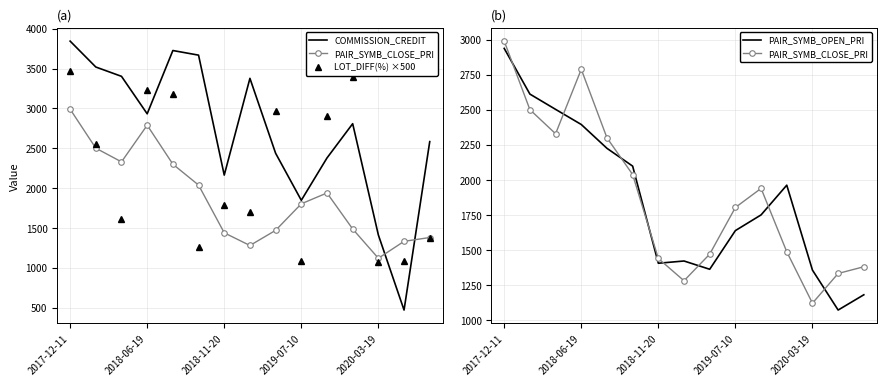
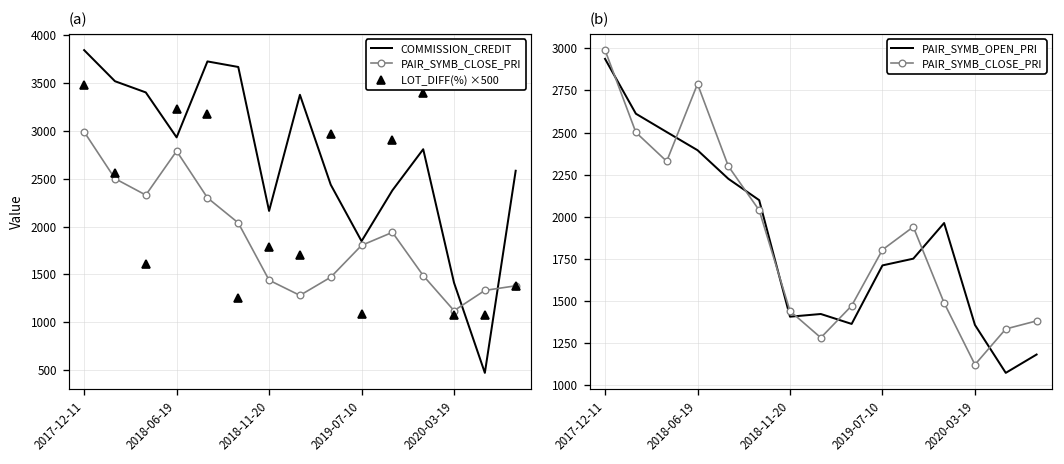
(b), PAIR_SYMB_OPEN_PRI, 2019-07-10: 1640 -> 1710
